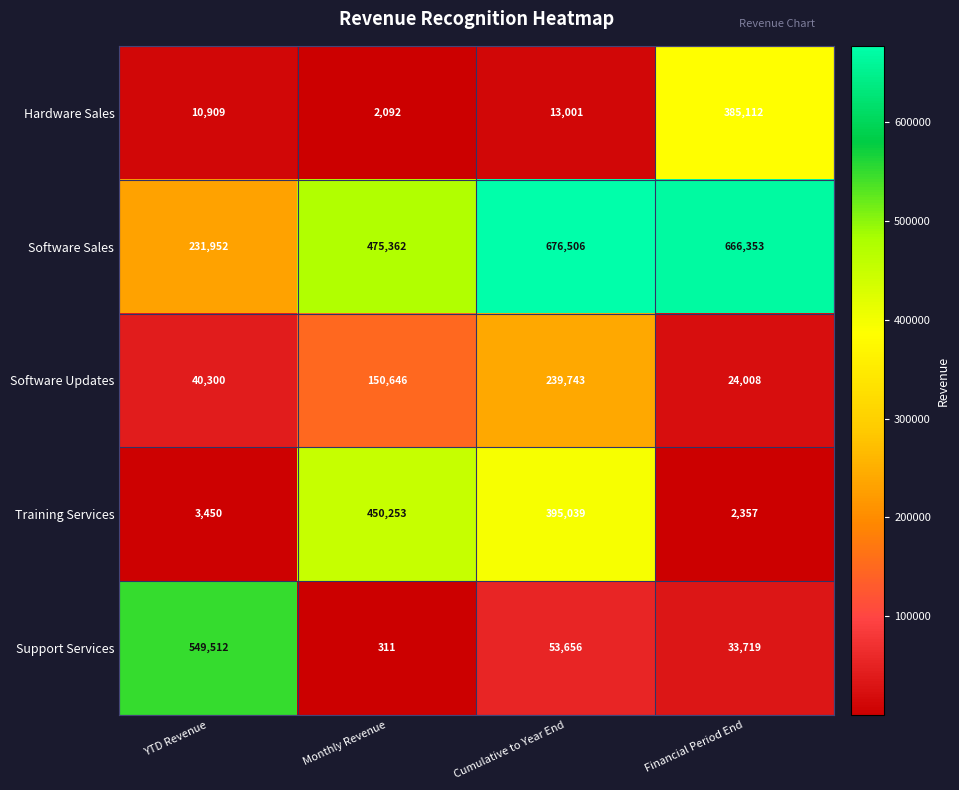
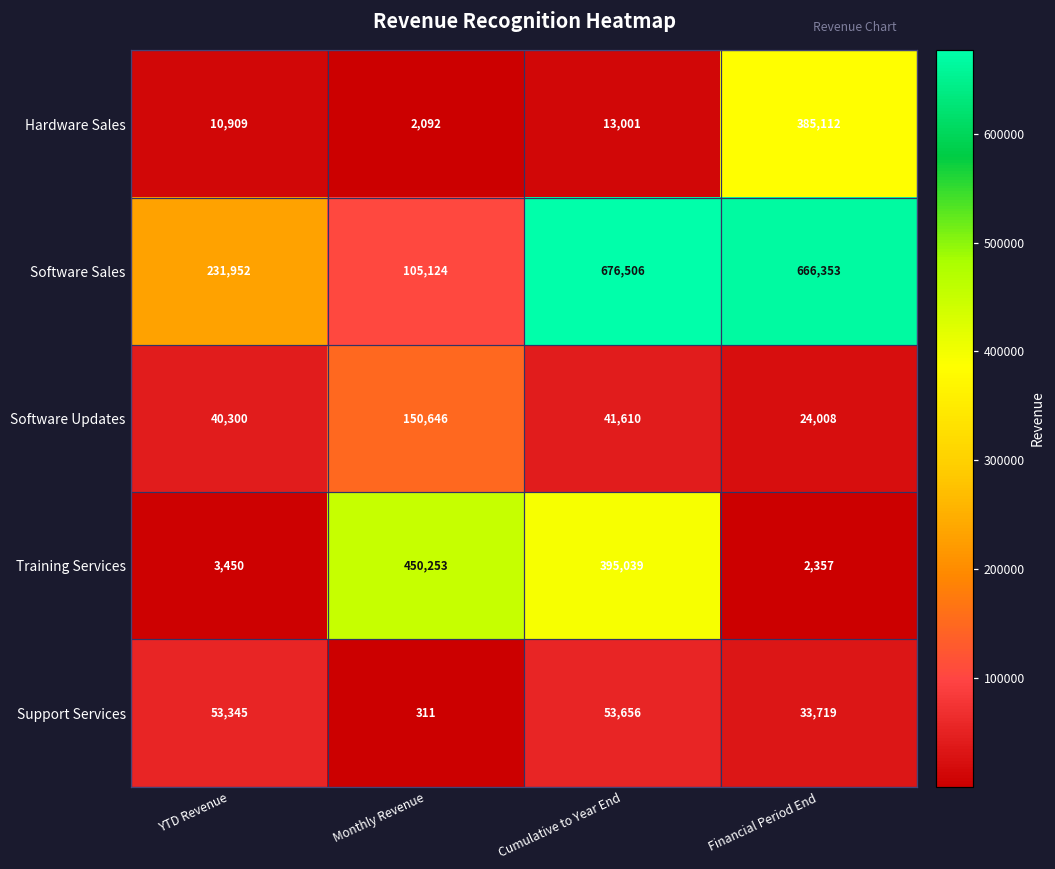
Software Sales, Monthly Revenue: 475,362 -> 105,124
Software Updates, Cumulative to Year End: 239,743 -> 41,610
Support Services, YTD Revenue: 549,512 -> 53,345
